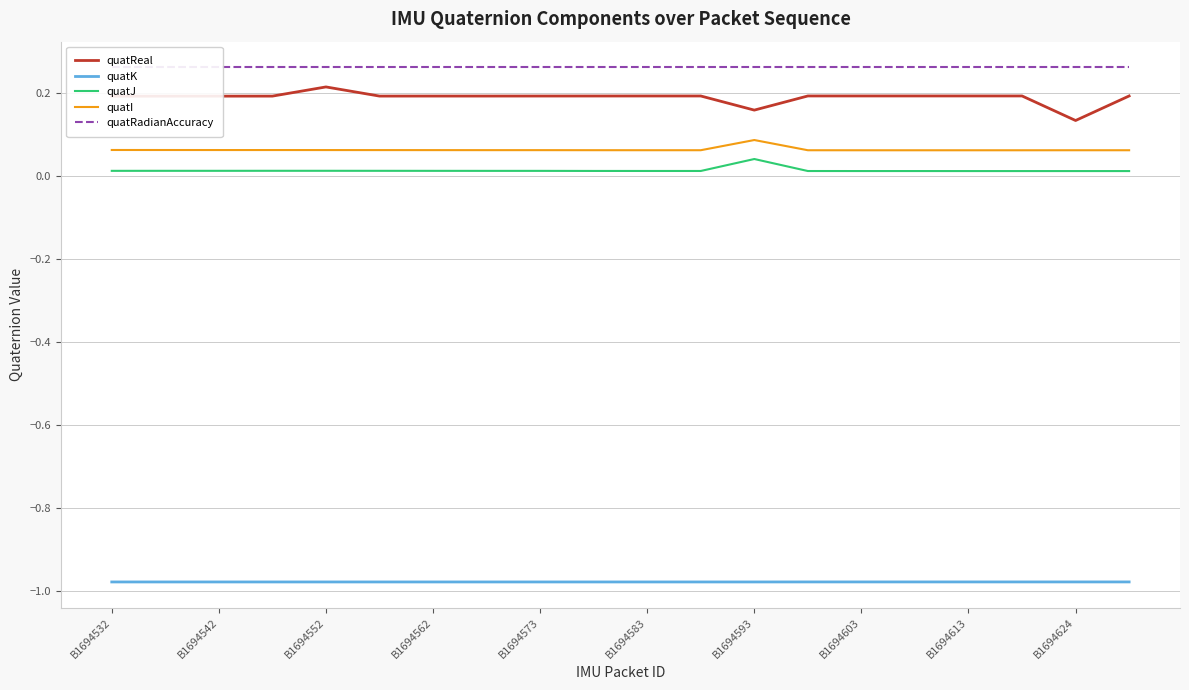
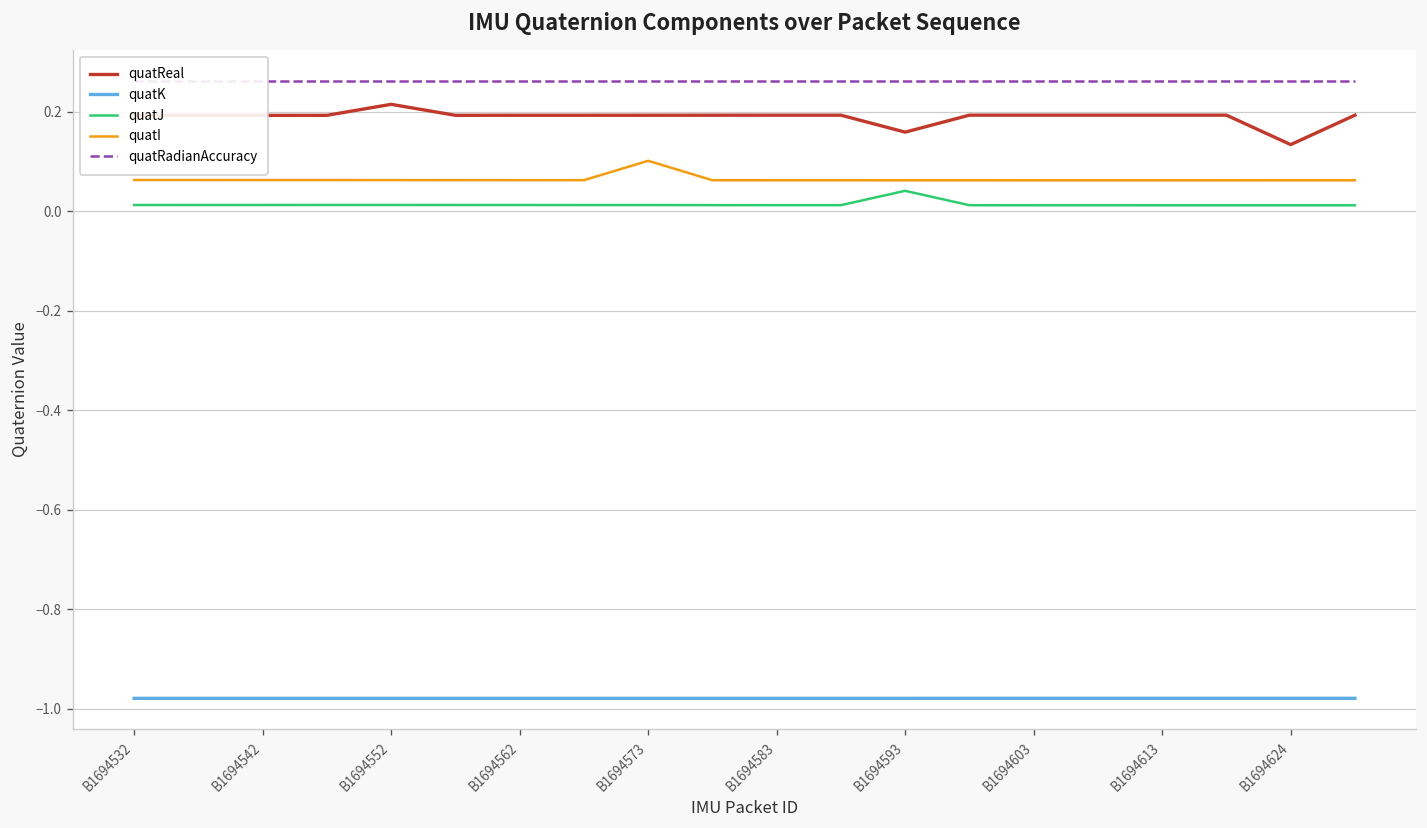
quatI, B1694573: 0.06 -> 0.10
quatI, B1694593: 0.09 -> 0.06
